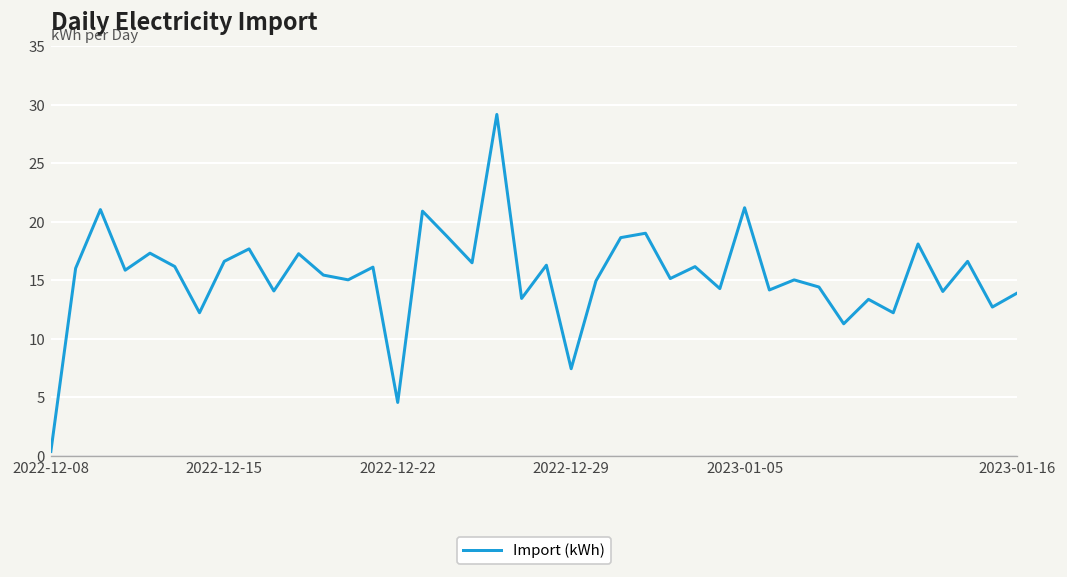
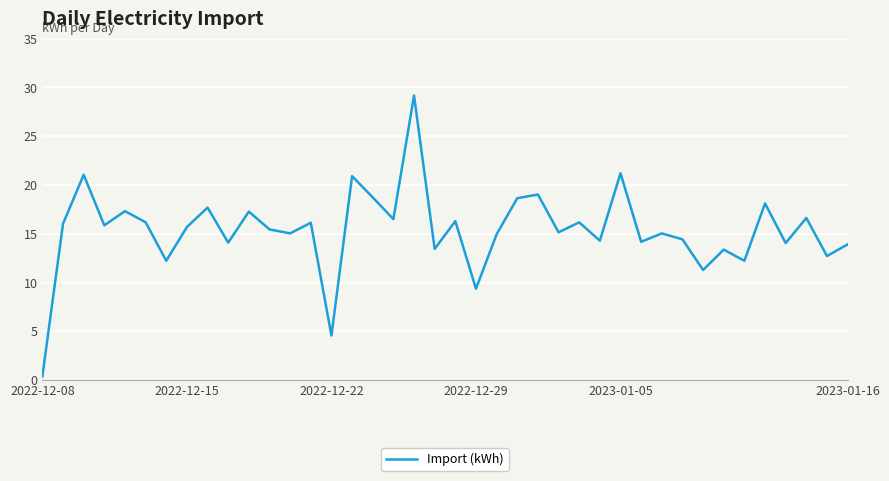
2022-12-15: 17 -> 16
2022-12-29: 7 -> 9
